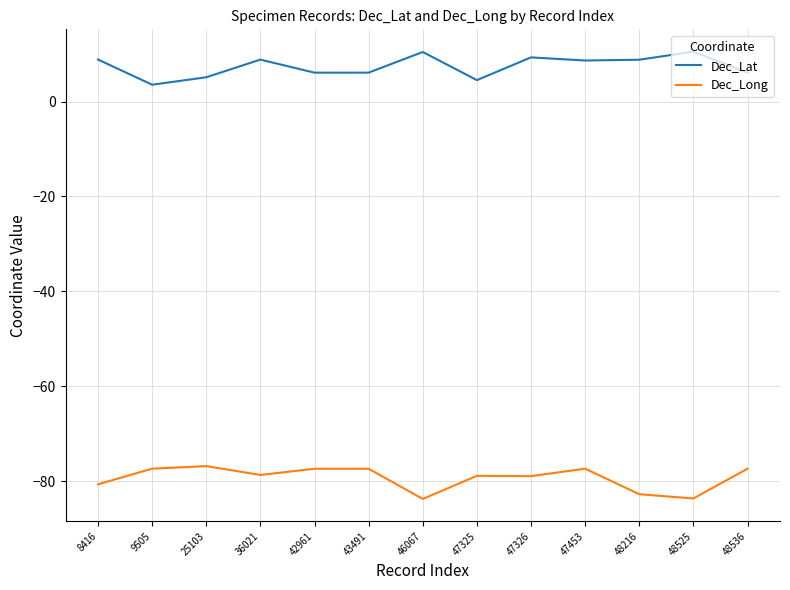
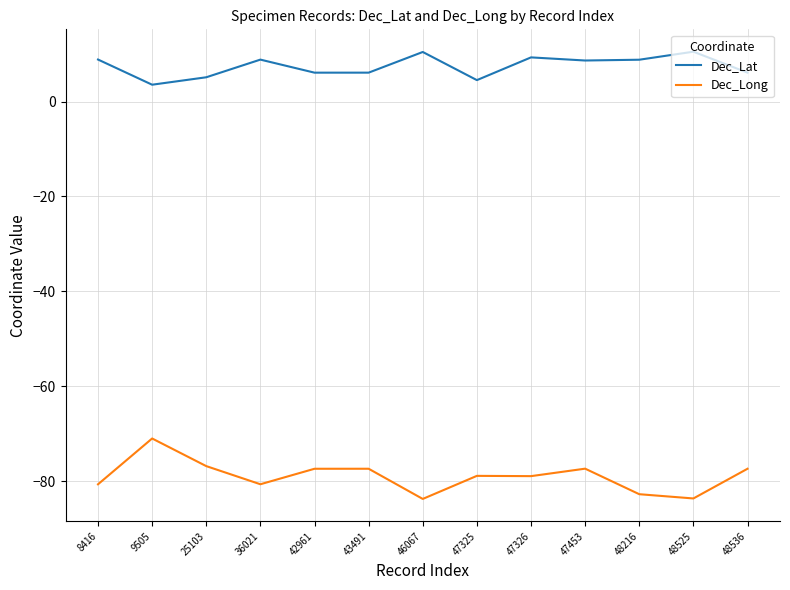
Dec_Long, 9505: -77 -> -71
Dec_Long, 36021: -79 -> -81
